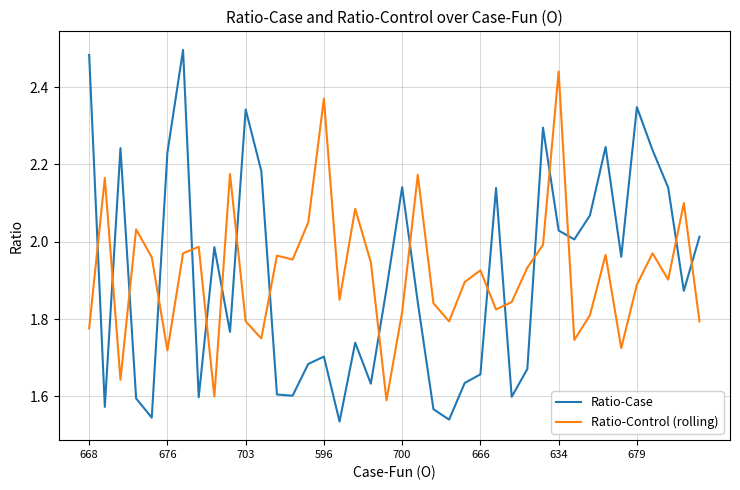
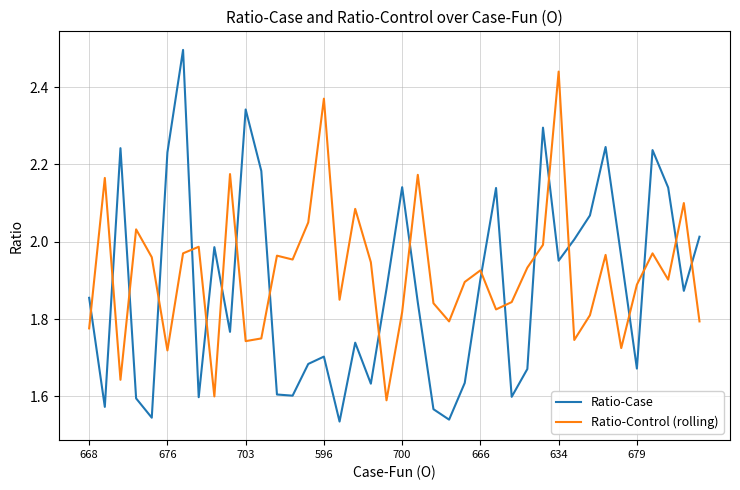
Ratio-Case, 668: 2.48 -> 1.86
Ratio-Control (rolling), 703: 1.79 -> 1.74
Ratio-Case, 666: 1.66 -> 1.90
Ratio-Case, 634: 2.03 -> 1.95
Ratio-Case, 679: 2.35 -> 1.67
